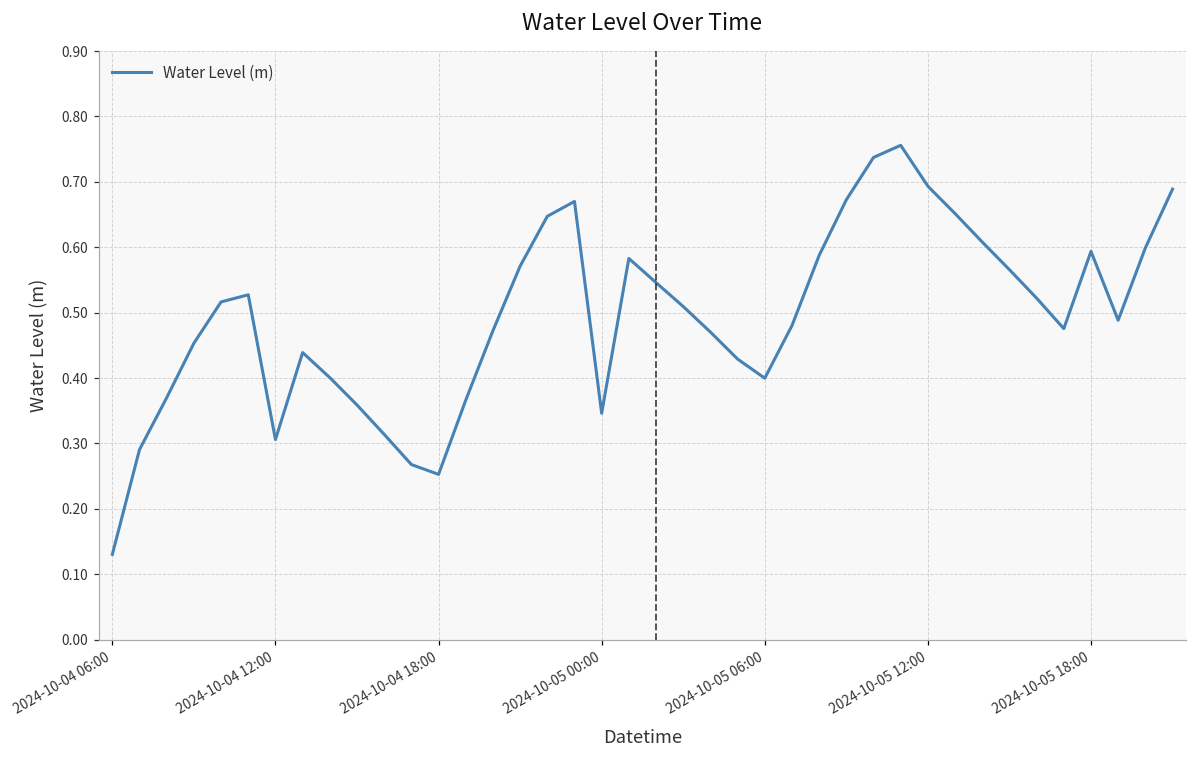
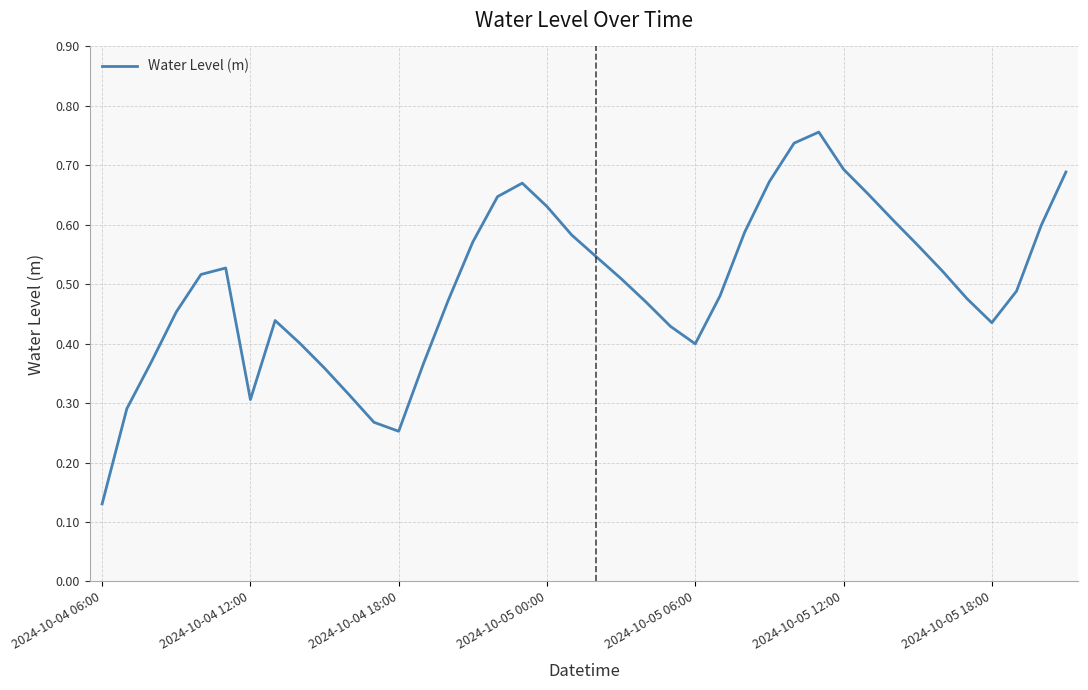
2024-10-05 00:00: 0.35 -> 0.63
2024-10-05 18:00: 0.59 -> 0.44
